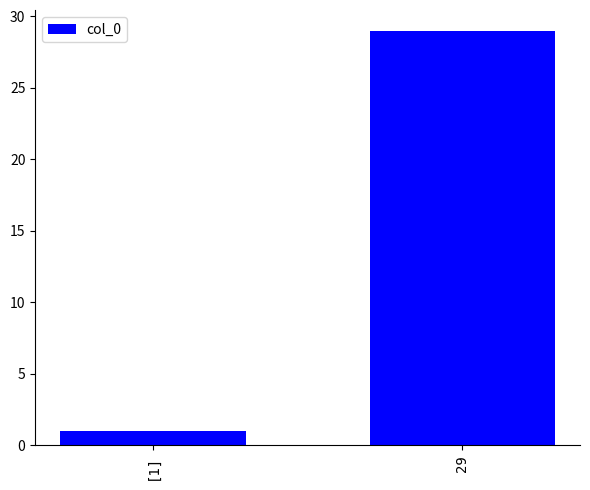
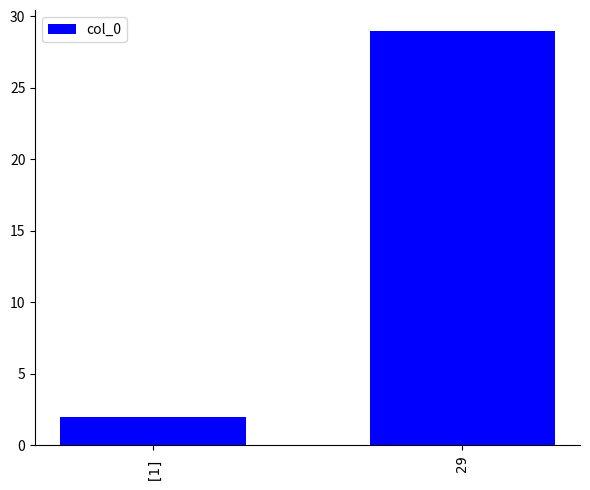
[1]: 1 -> 2
